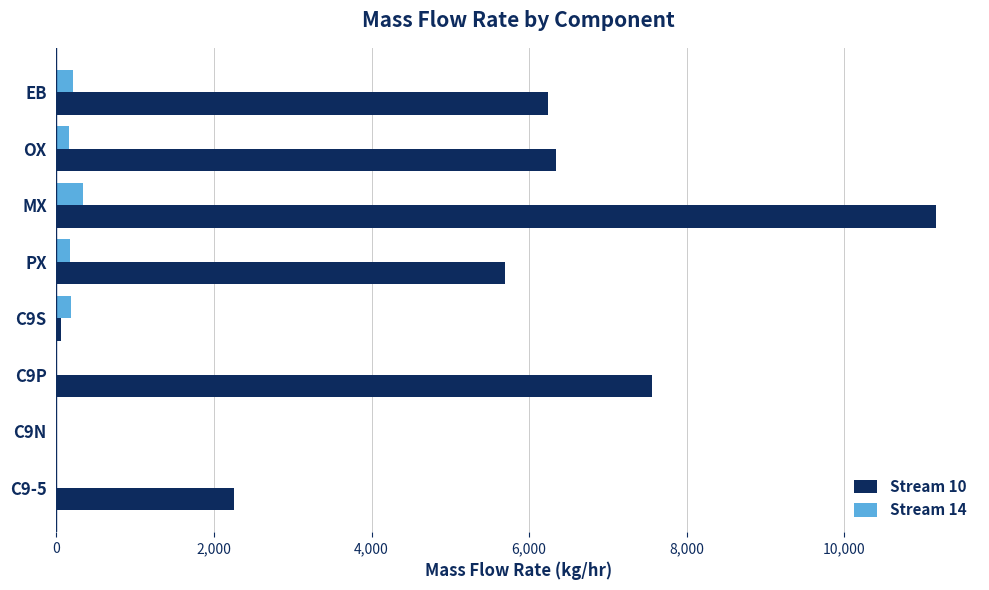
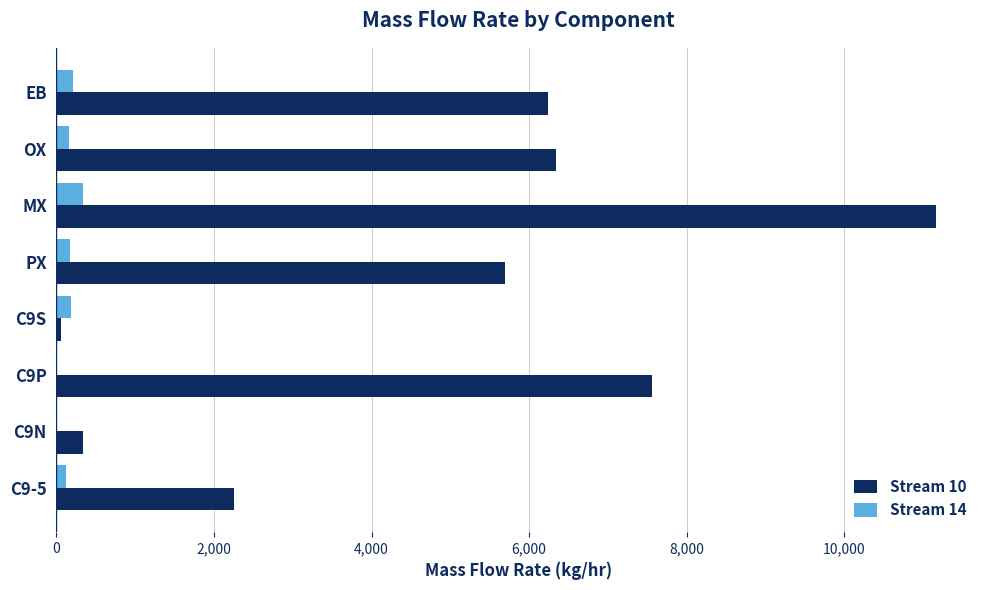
Stream 10, C9N: 0 -> 300
Stream 14, C9-5: 0 -> 100
